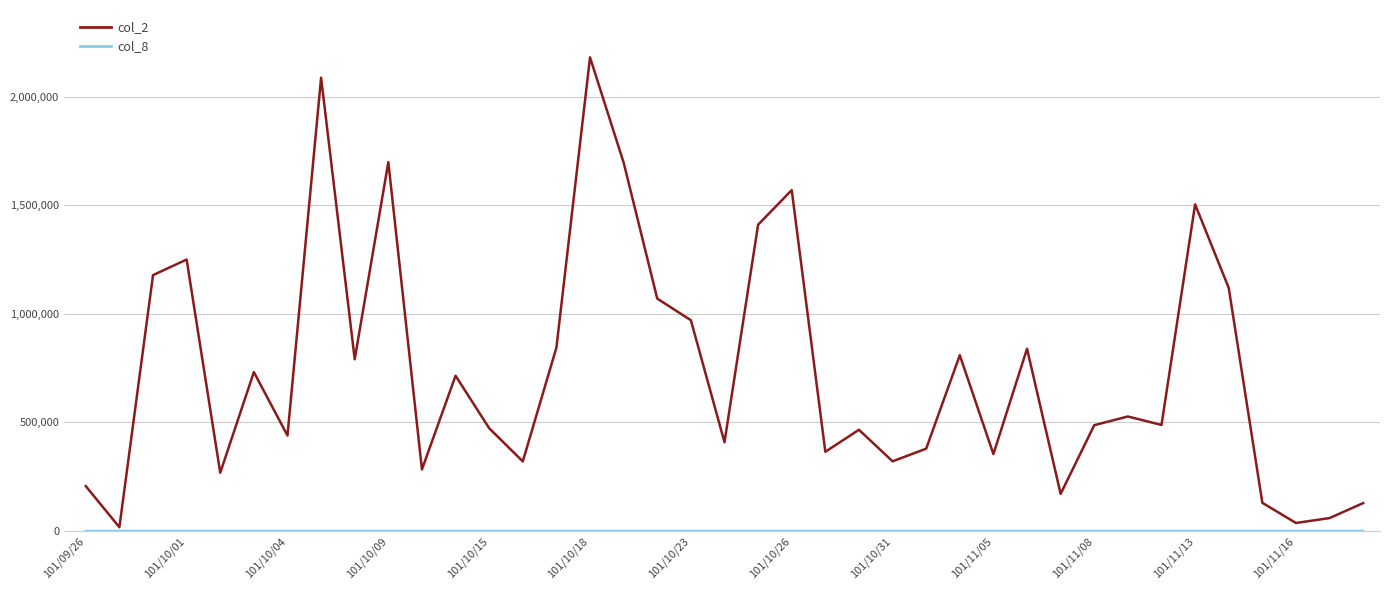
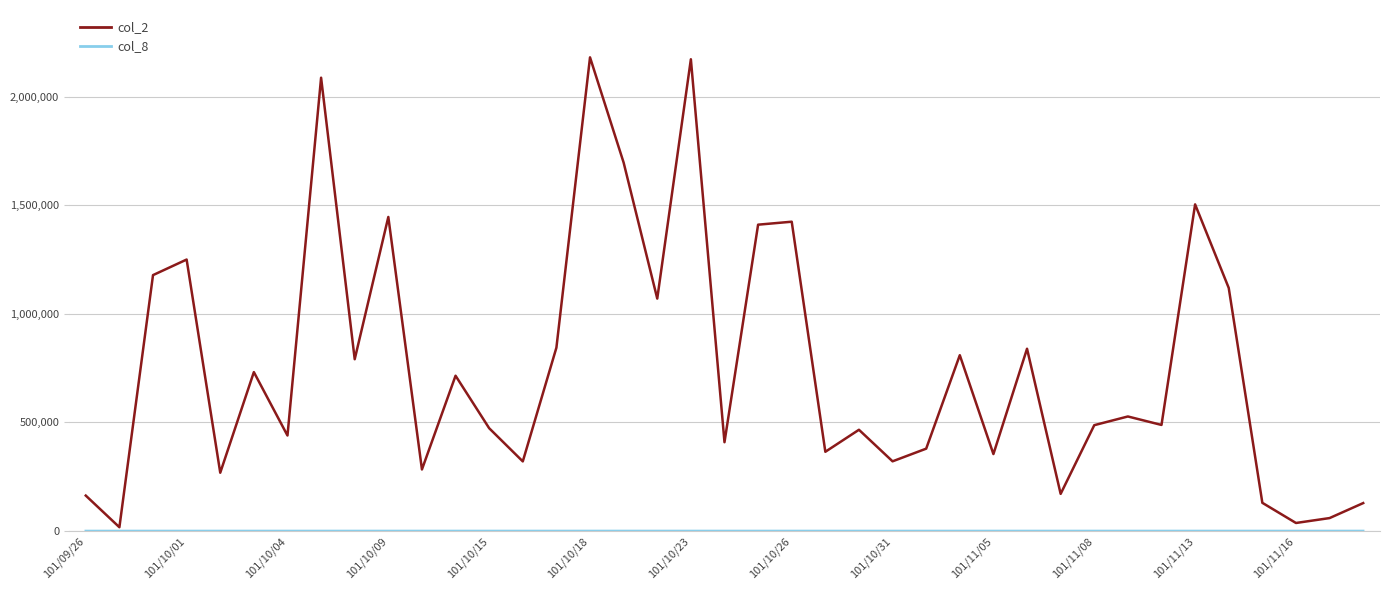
col_2, 101/09/26: 210,000 -> 160,000
col_2, 101/10/09: 1,700,000 -> 1,450,000
col_2, 101/10/23: 970,000 -> 2,170,000
col_2, 101/10/26: 1,570,000 -> 1,420,000
